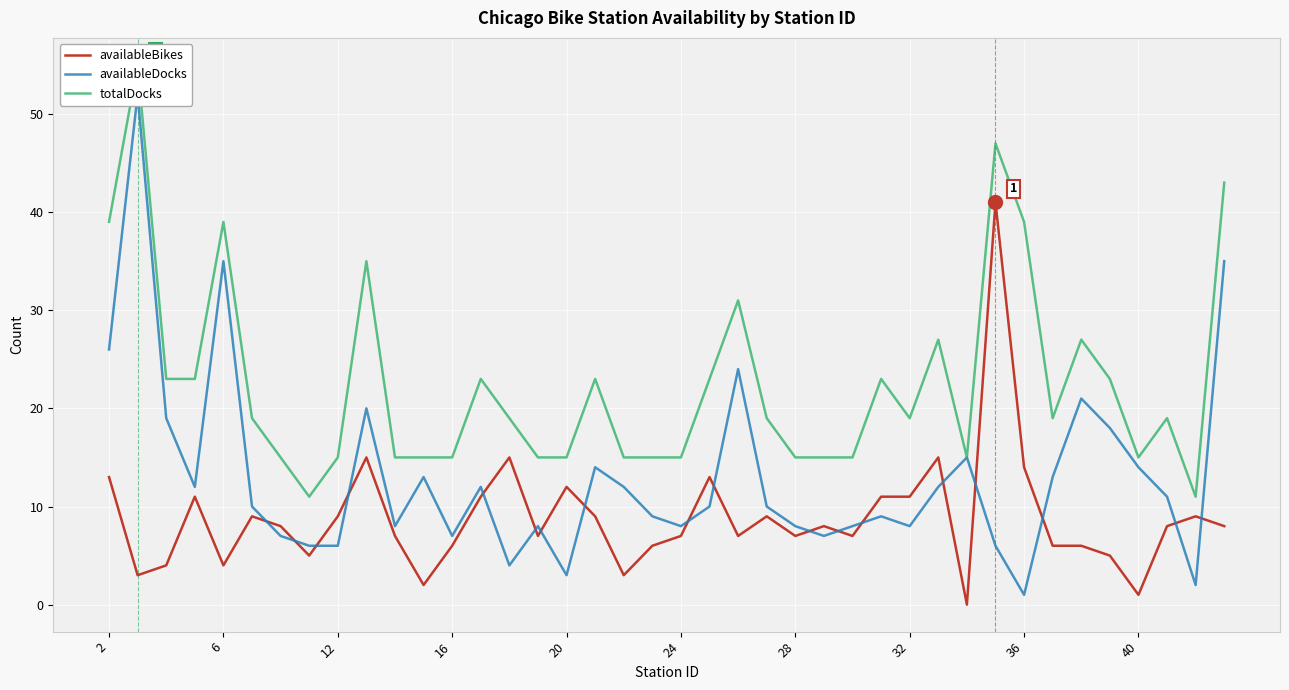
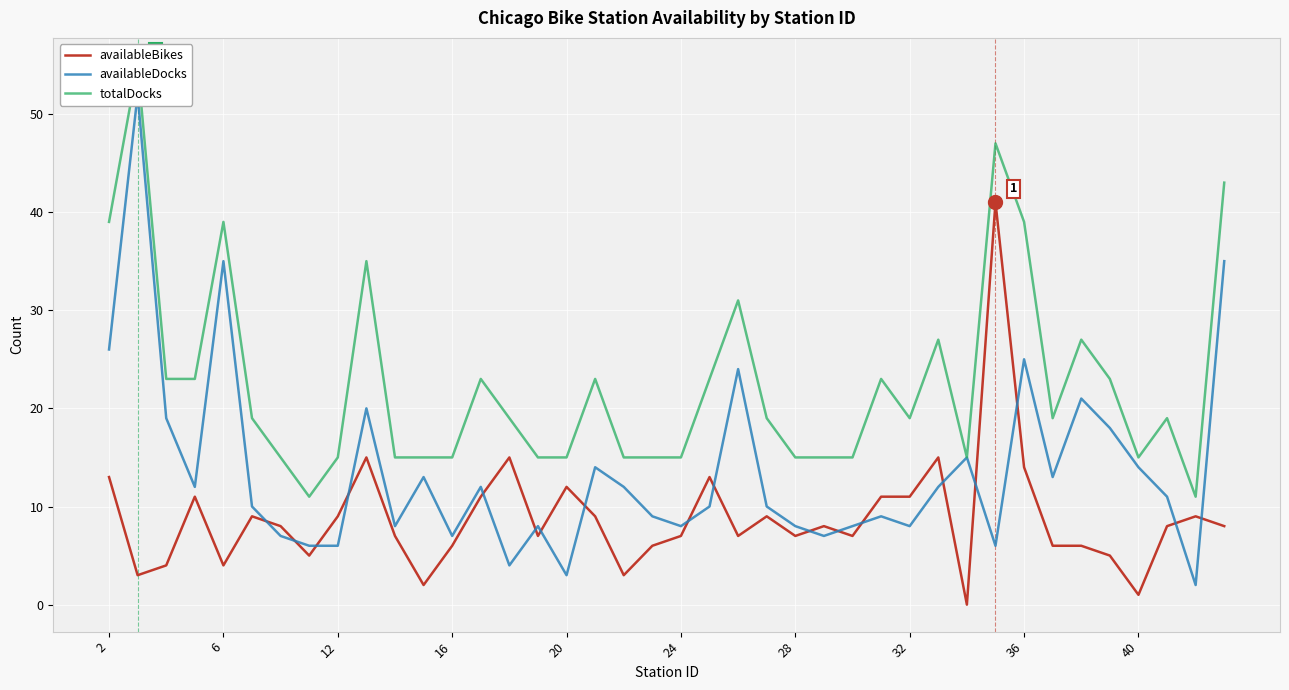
availableDocks, 36: 1 -> 25
